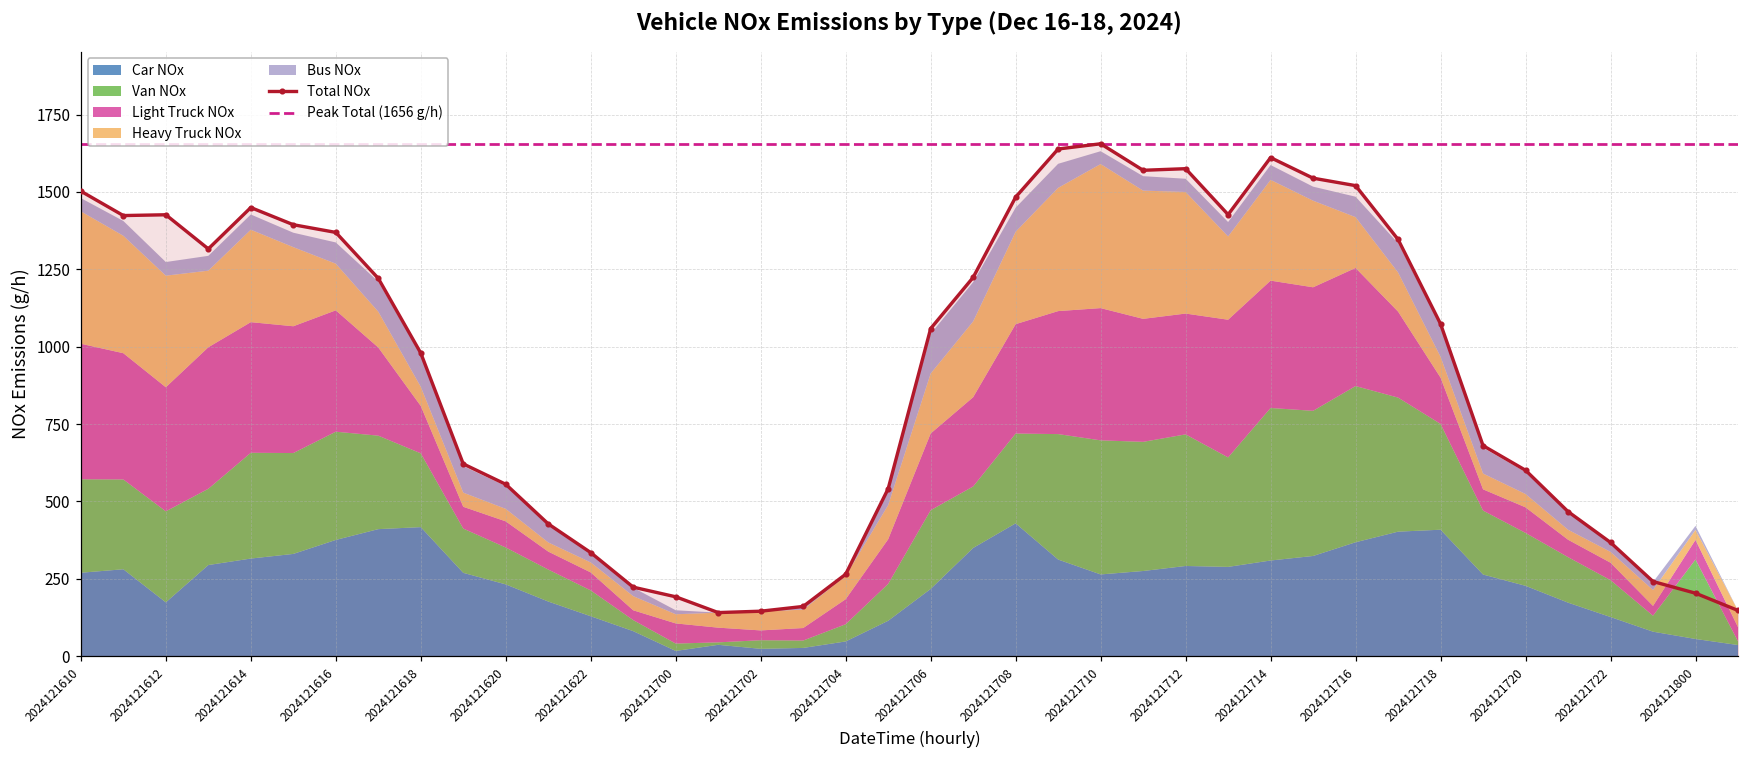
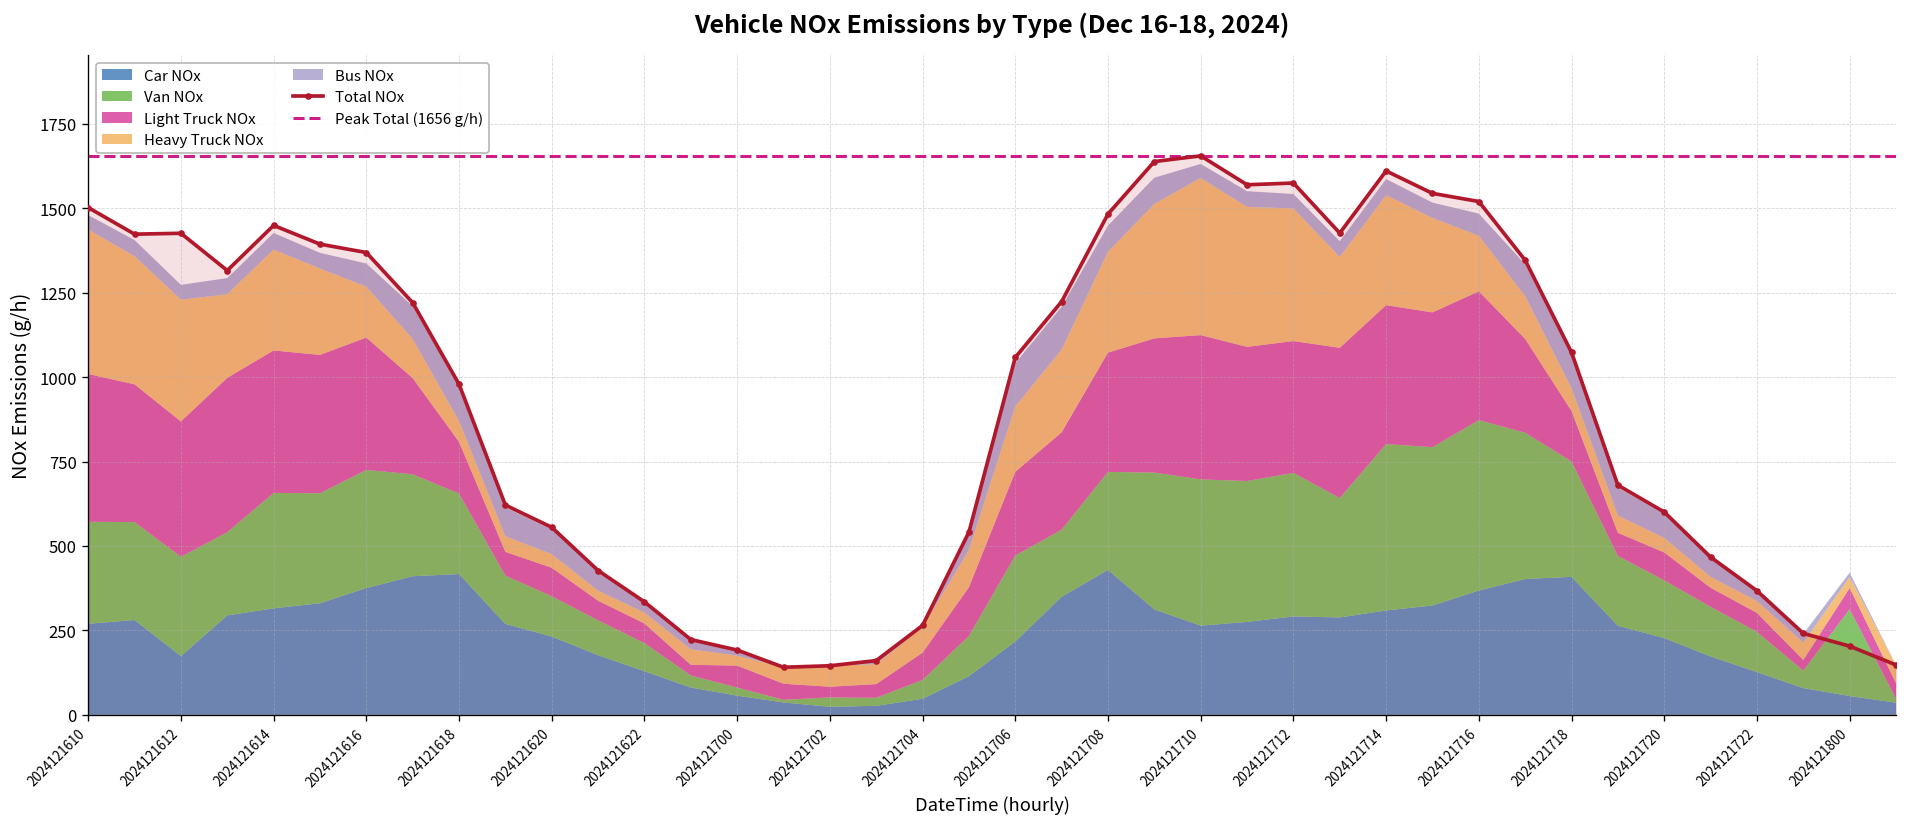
Car NOx, 2024121700: 20 -> 60
